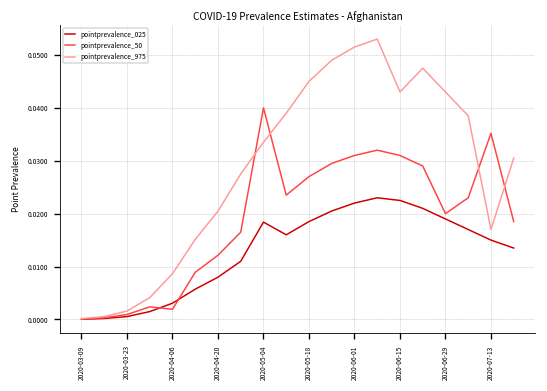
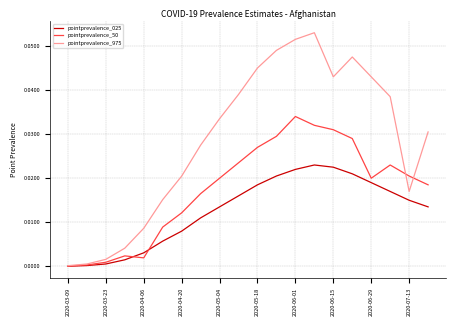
pointprevalence_025, 2020-05-04: 0.018 -> 0.014
pointprevalence_50, 2020-05-04: 0.04 -> 0.02
pointprevalence_50, 2020-06-01: 0.031 -> 0.034
pointprevalence_50, 2020-07-13: 0.035 -> 0.021
